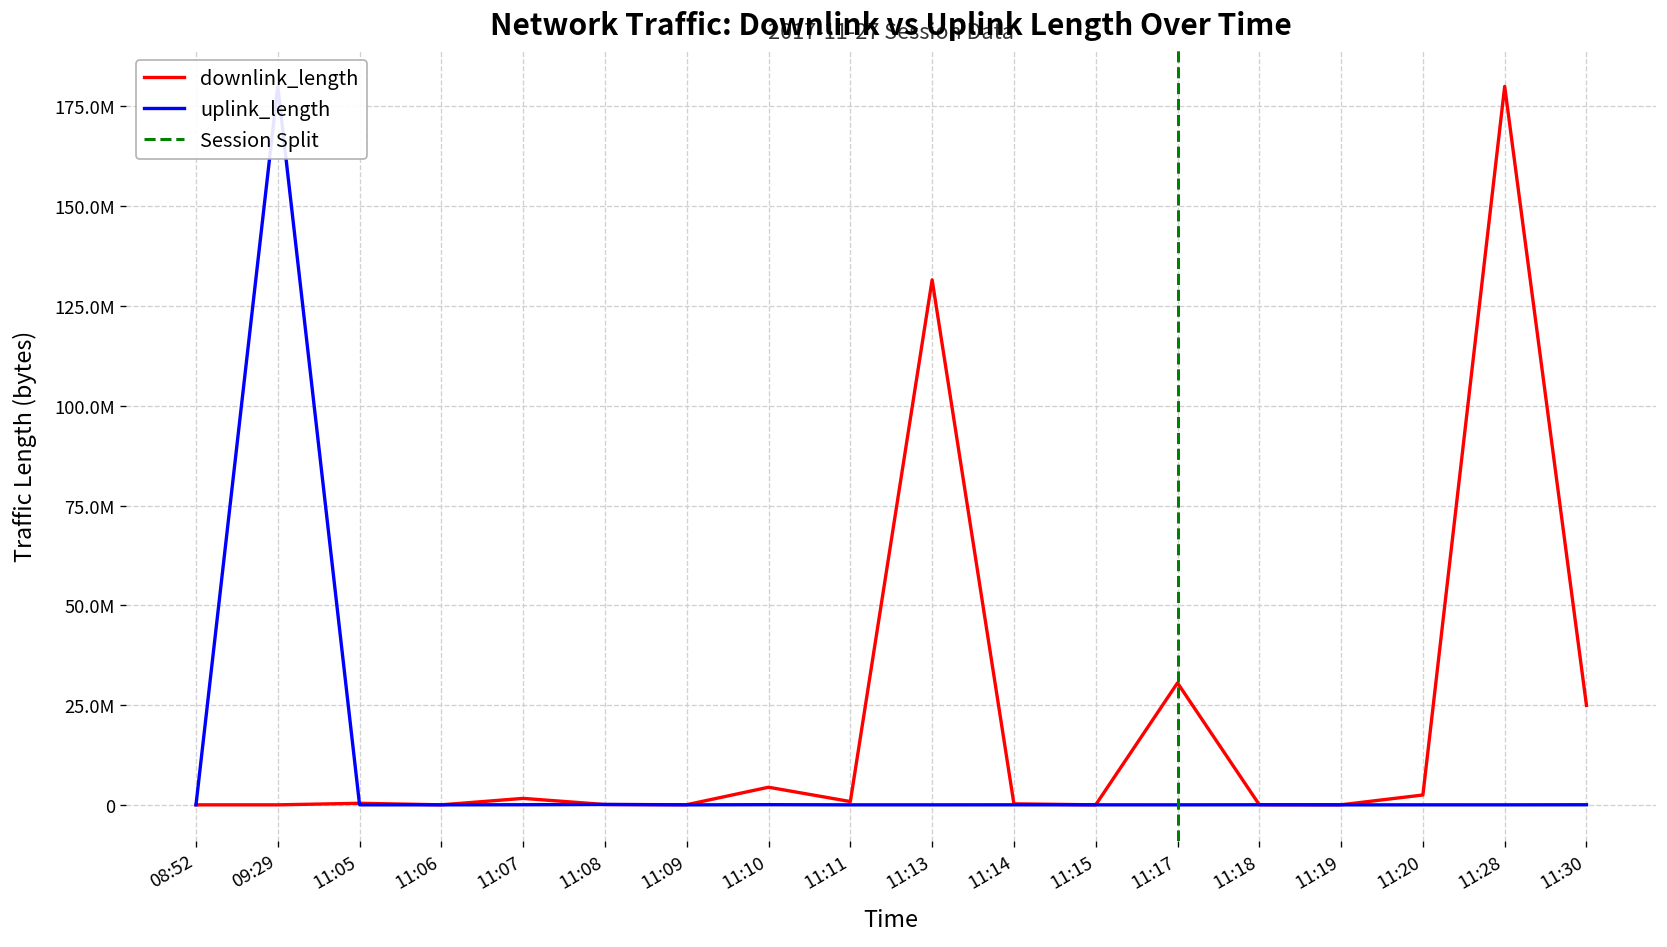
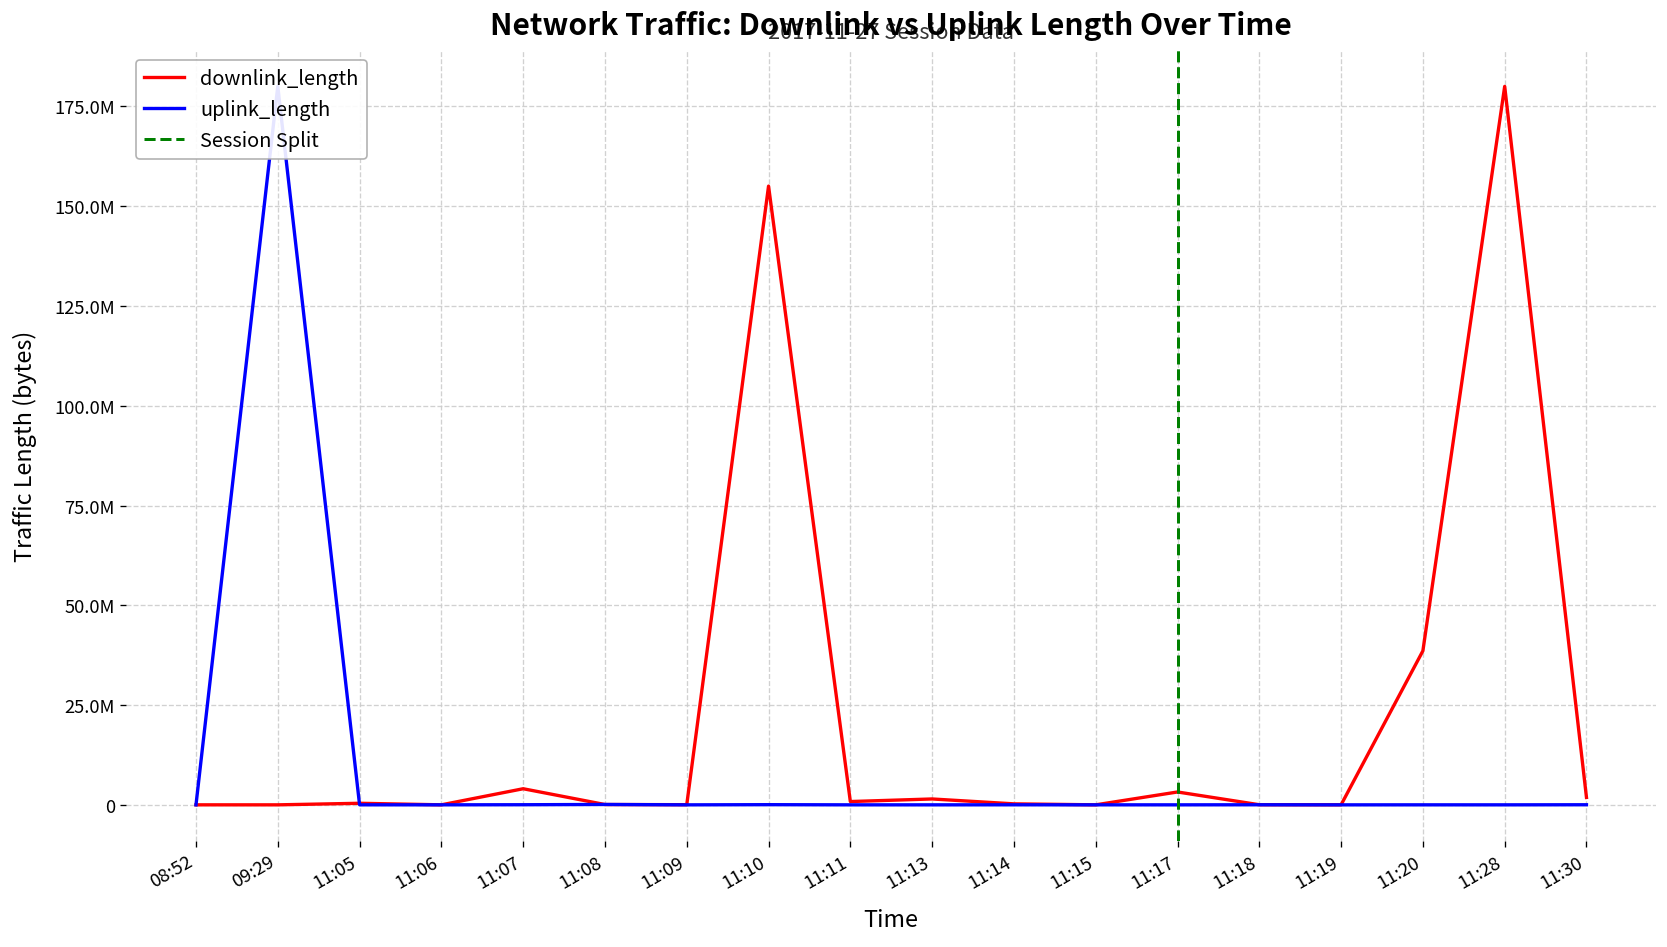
downlink_length, 11:07: 2000000 -> 4000000
downlink_length, 11:10: 4000000 -> 155000000
downlink_length, 11:13: 132000000 -> 1000000
downlink_length, 11:17: 31000000 -> 3000000
downlink_length, 11:20: 2000000 -> 39000000
downlink_length, 11:30: 25000000 -> 2000000
